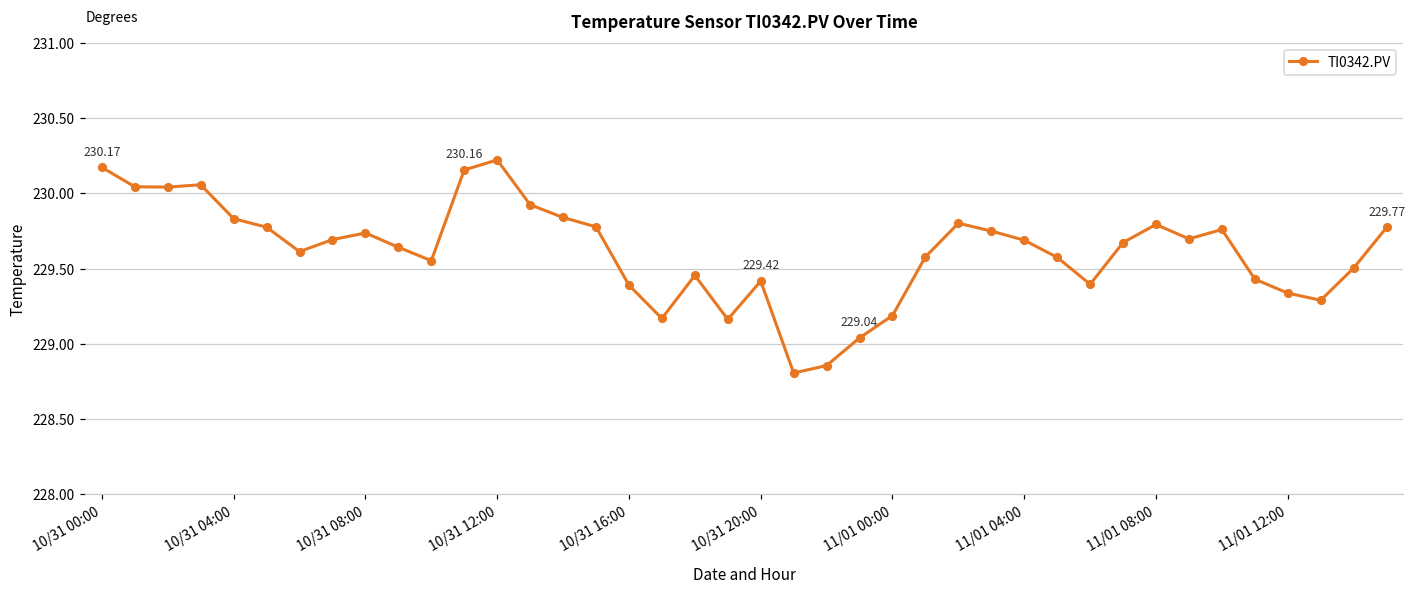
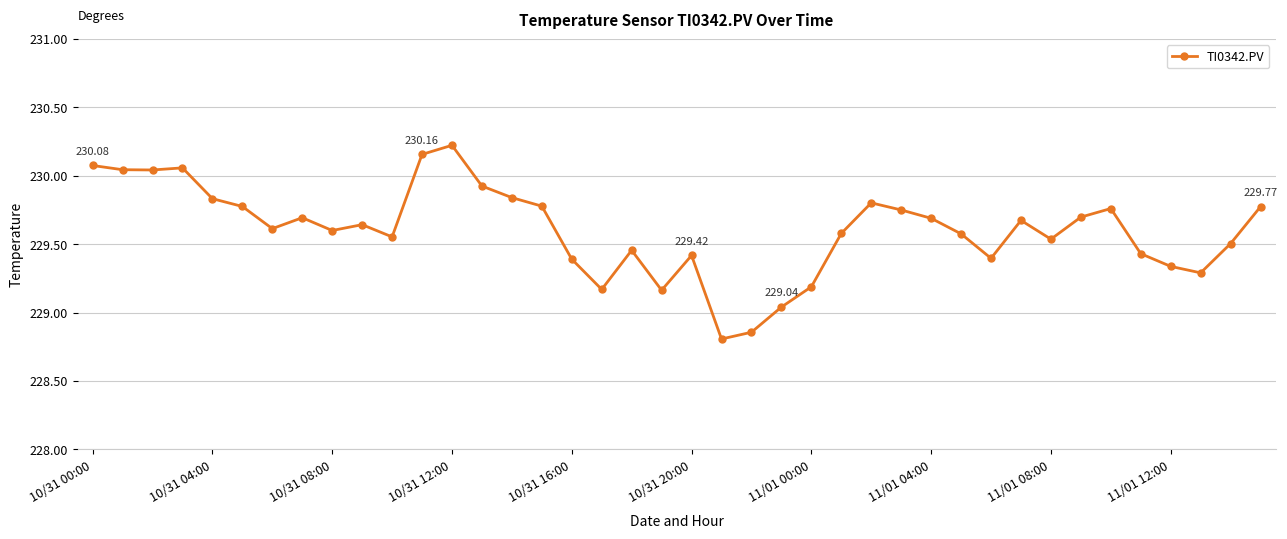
10/31 00:00: 230.17 -> 230.08
10/31 08:00: 229.74 -> 229.60
11/01 08:00: 229.79 -> 229.54
